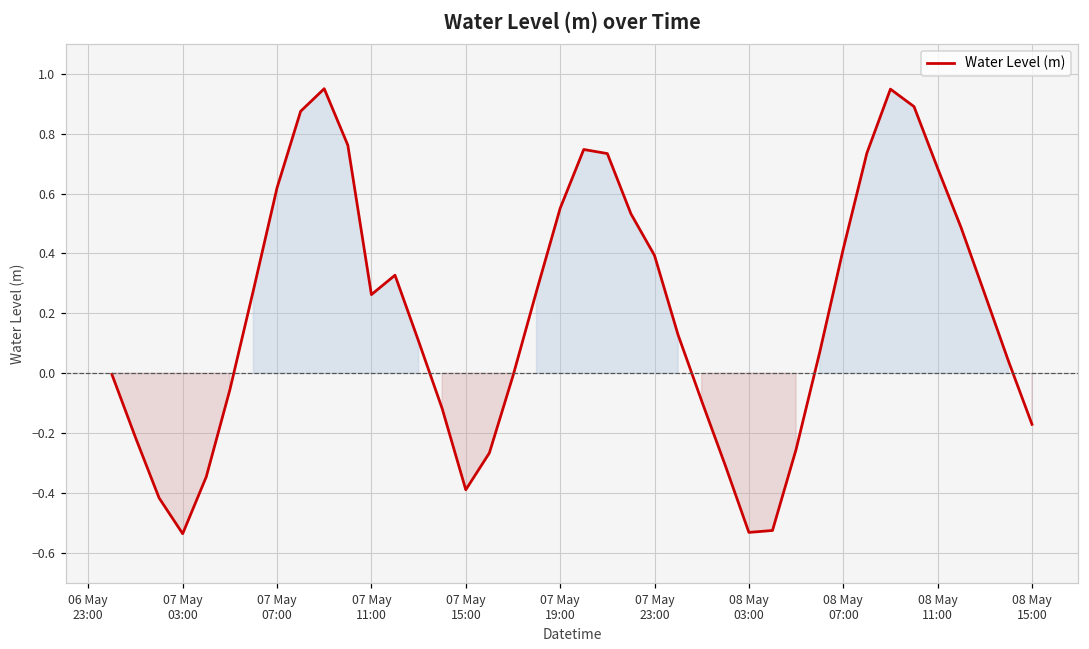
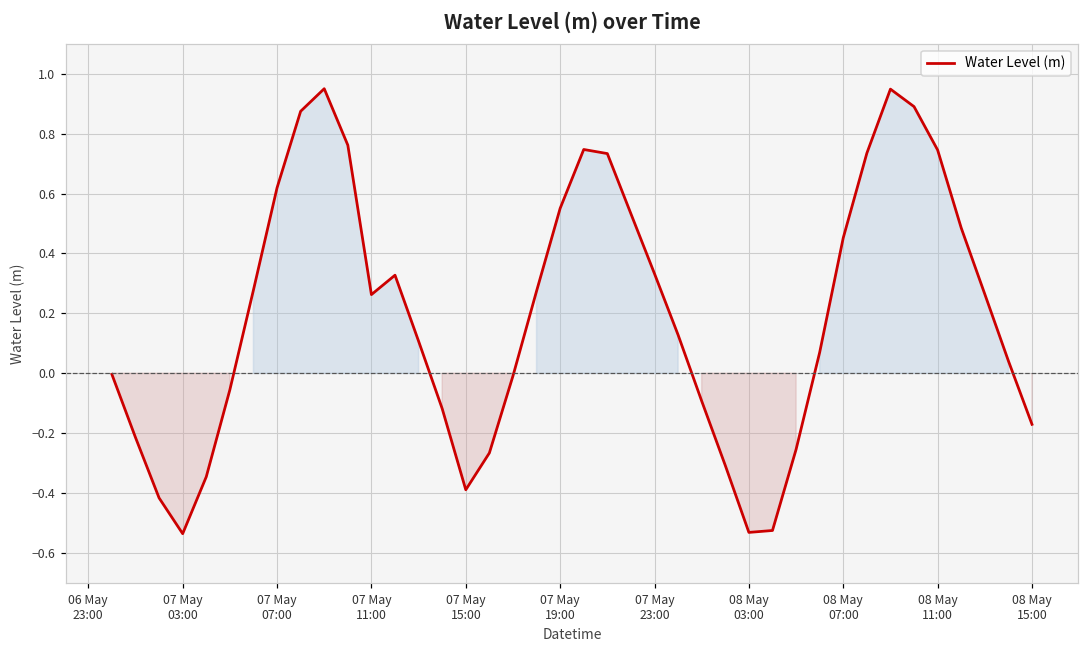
07 May 23:00: 0.39 -> 0.33
08 May 07:00: 0.41 -> 0.45
08 May 11:00: 0.68 -> 0.75
